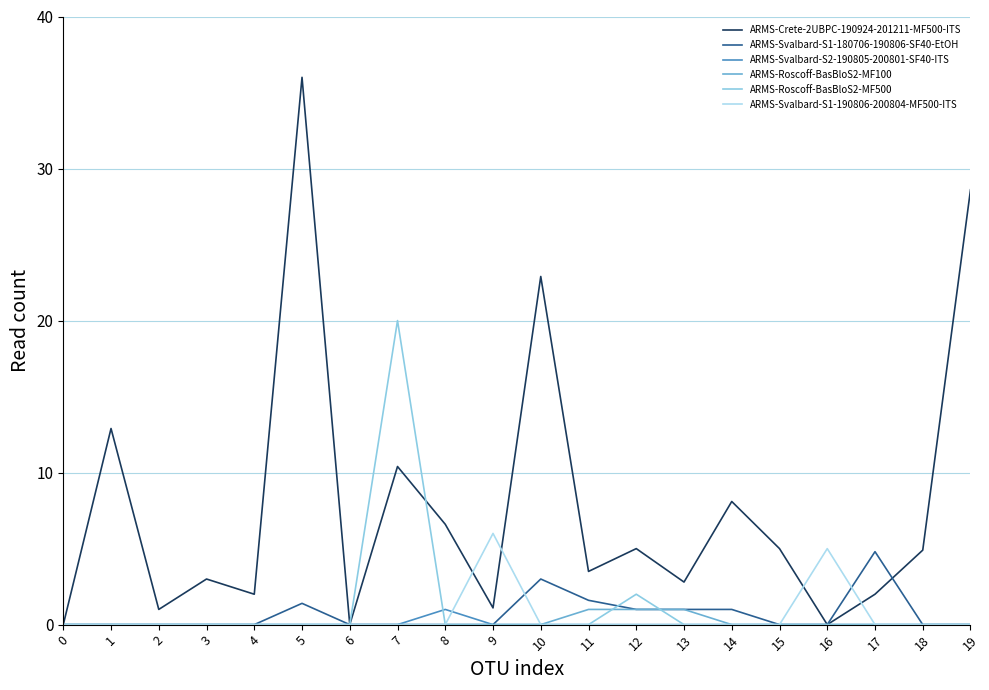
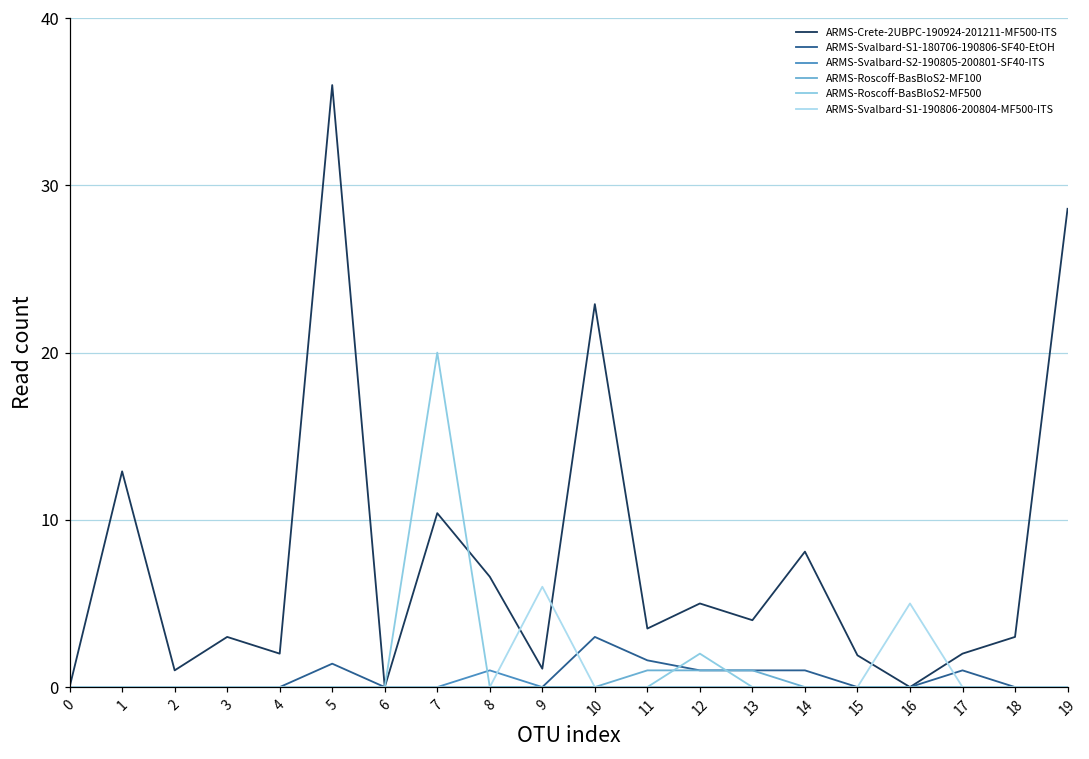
ARMS-Crete-2UBPC-190924-201211-MF500-ITS, 13: 2.8 -> 4.0
ARMS-Crete-2UBPC-190924-201211-MF500-ITS, 15: 5.0 -> 1.9
ARMS-Svalbard-S1-180706-190806-SF40-EtOH, 17: 4.8 -> 1.0
ARMS-Crete-2UBPC-190924-201211-MF500-ITS, 18: 4.9 -> 3.0
